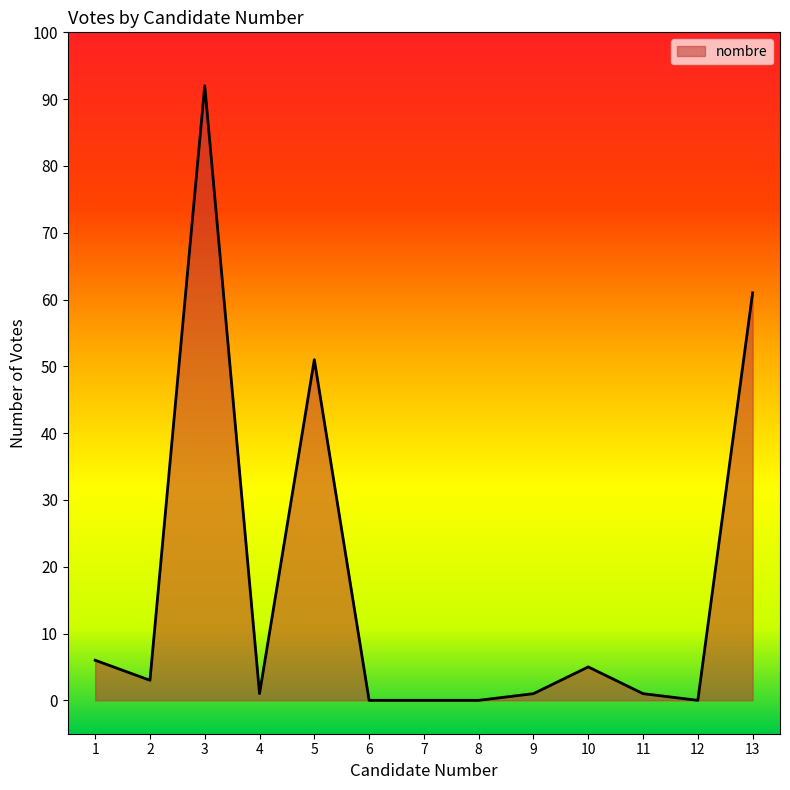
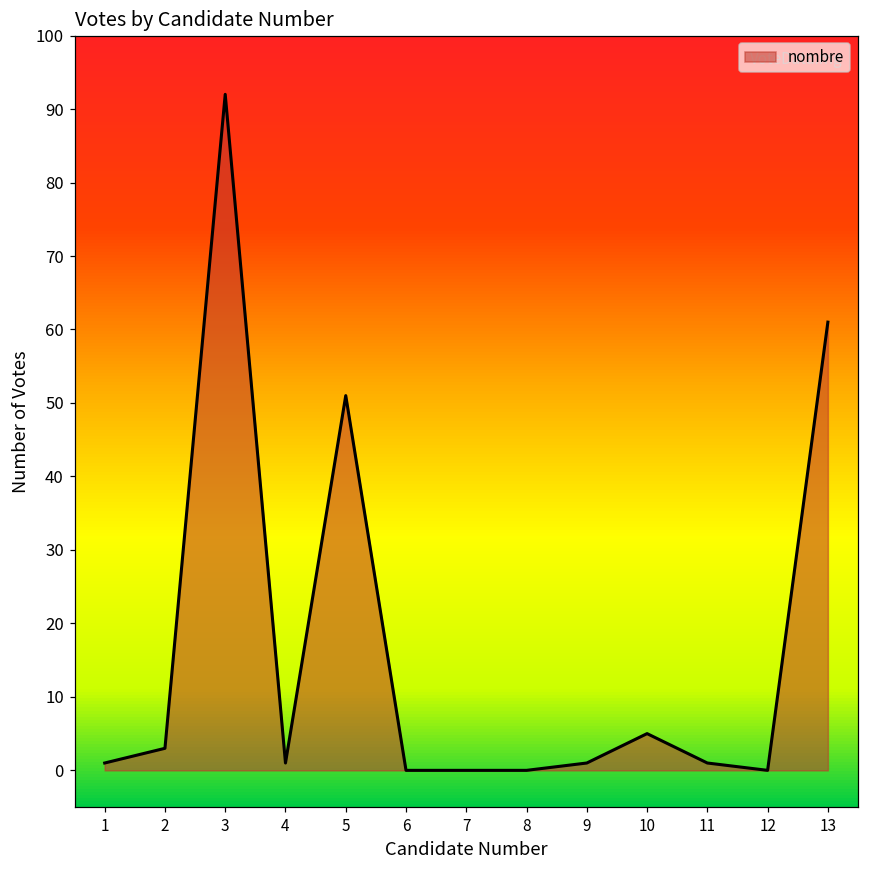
1: 6 -> 1
